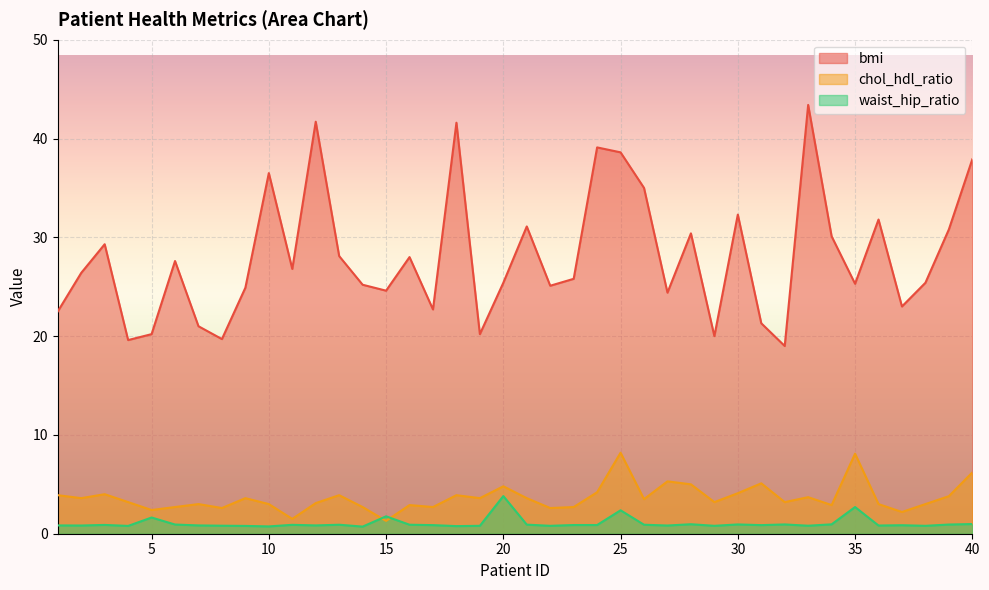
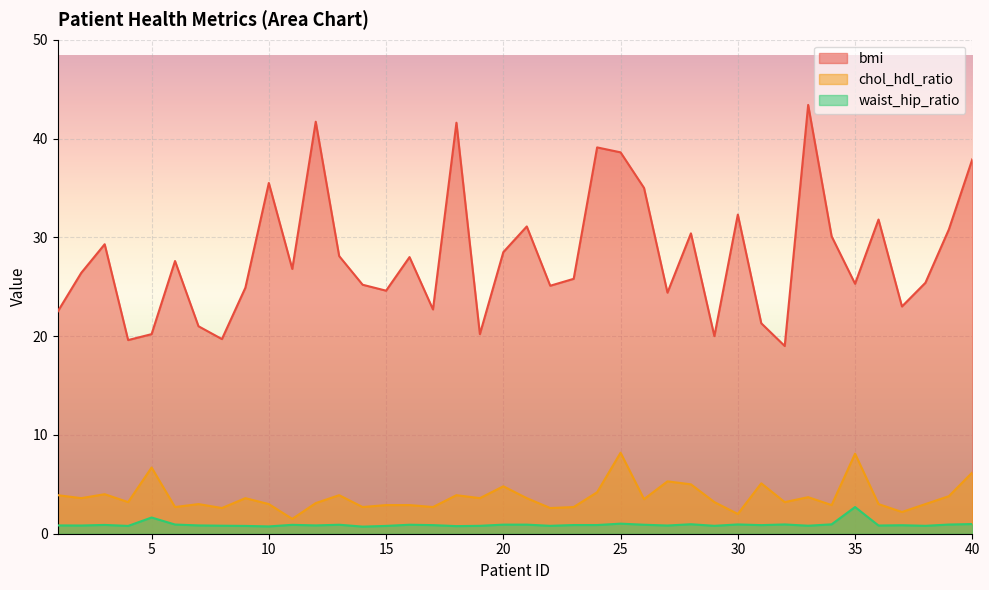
chol_hdl_ratio, 5: 2 -> 7
bmi, 10: 37 -> 36
chol_hdl_ratio, 15: 1 -> 3
waist_hip_ratio, 15: 2 -> 1
bmi, 20: 25 -> 29
waist_hip_ratio, 20: 4 -> 1
waist_hip_ratio, 25: 2 -> 1
chol_hdl_ratio, 30: 4 -> 2
